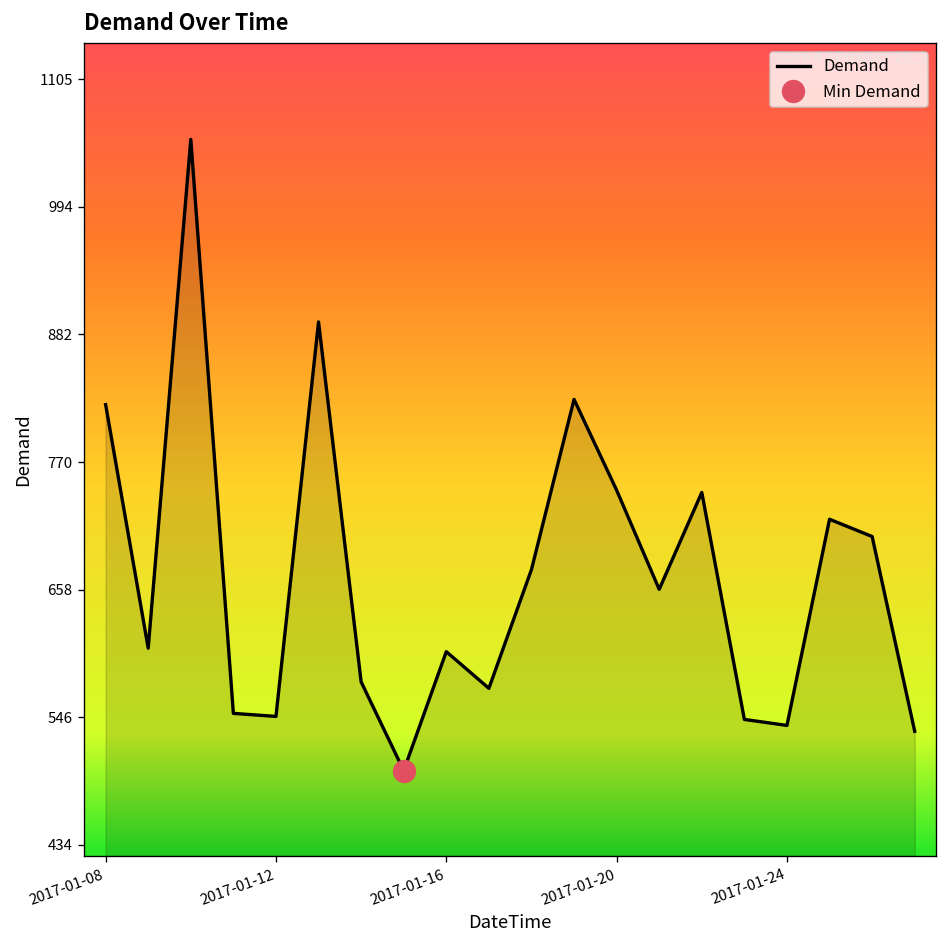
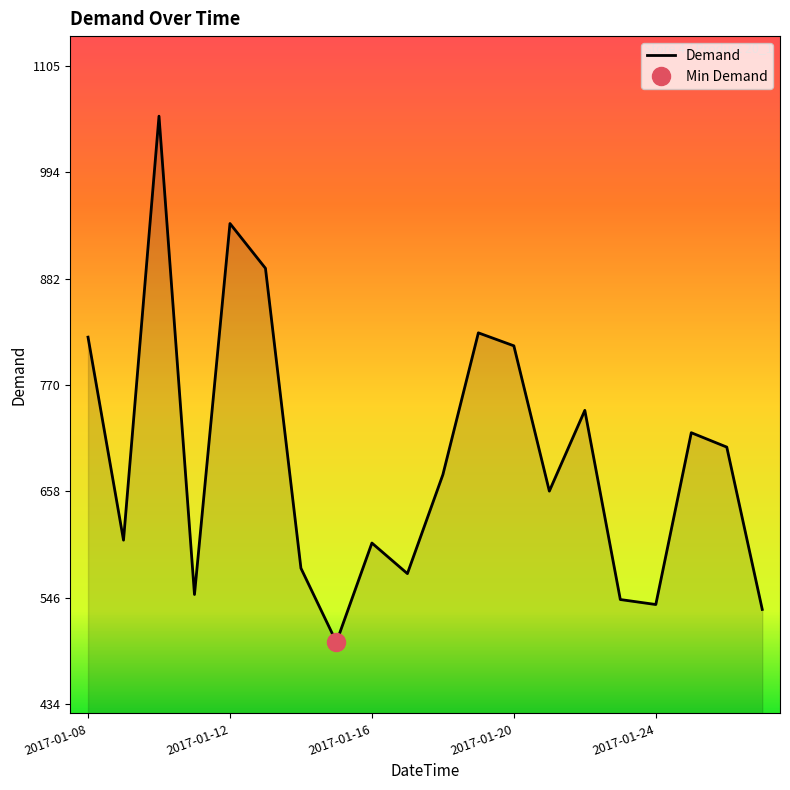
Demand, 2017-01-12: 550 -> 940
Demand, 2017-01-20: 750 -> 810
